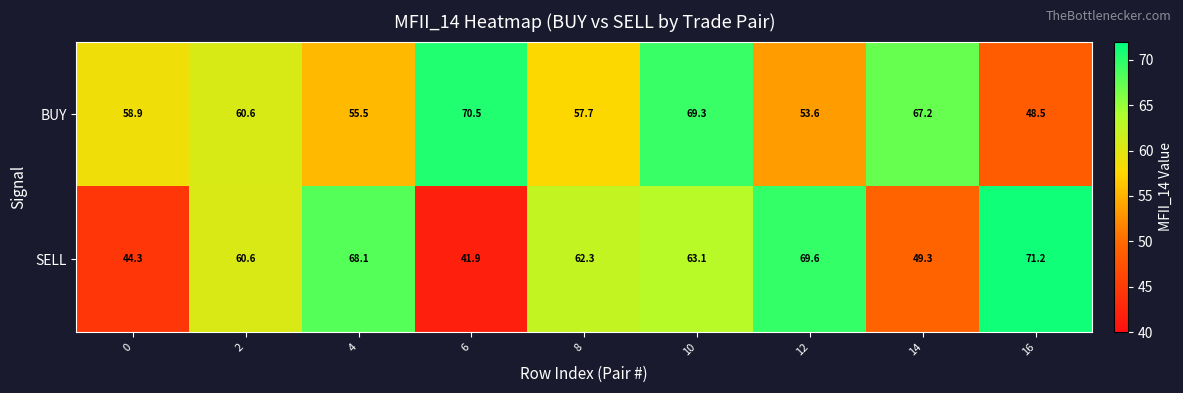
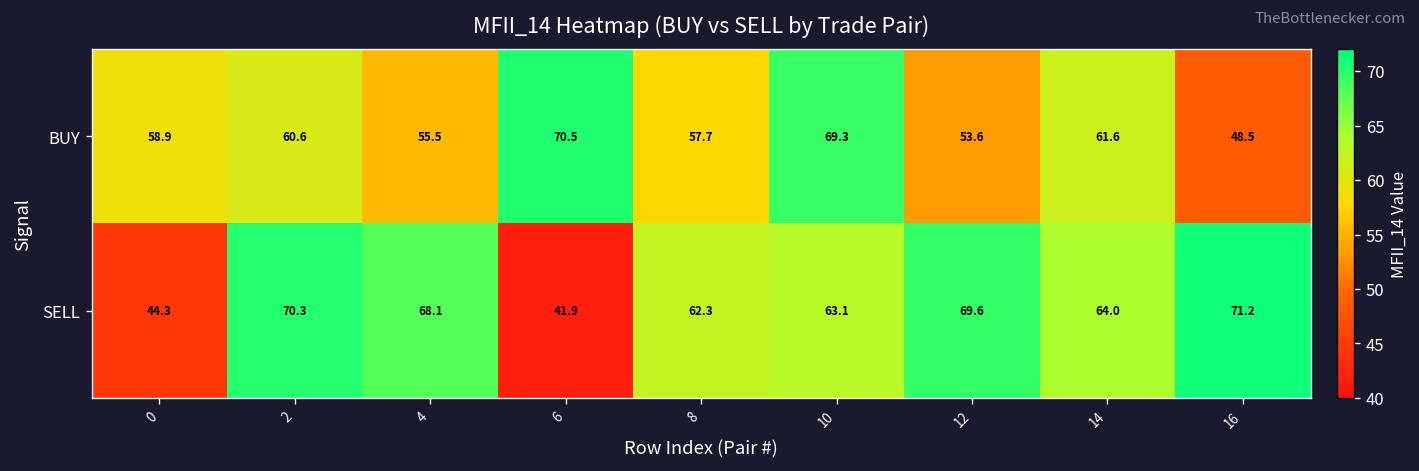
BUY, 14: 67.2 -> 61.6
SELL, 2: 60.6 -> 70.3
SELL, 14: 49.3 -> 64.0
